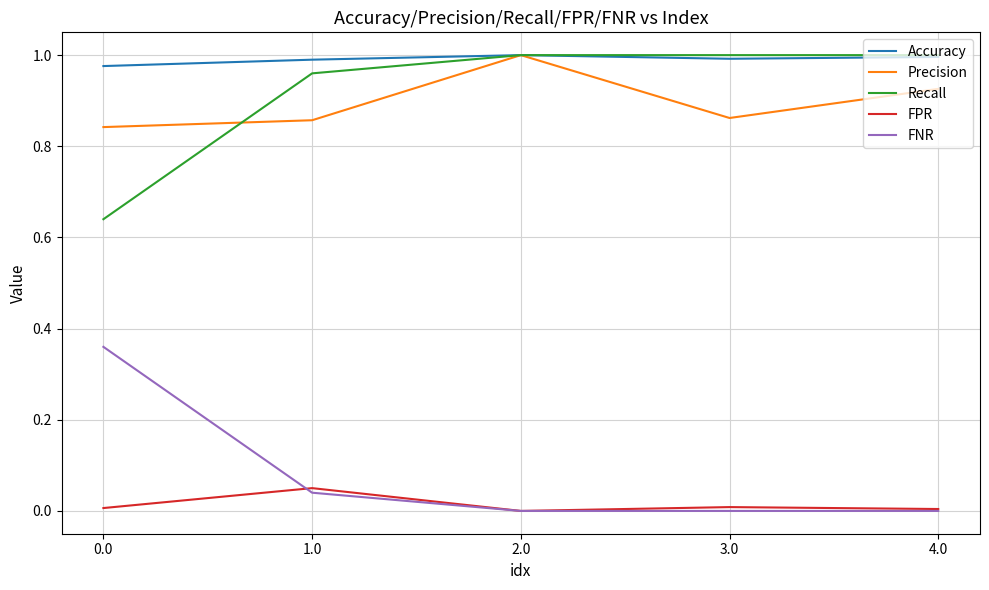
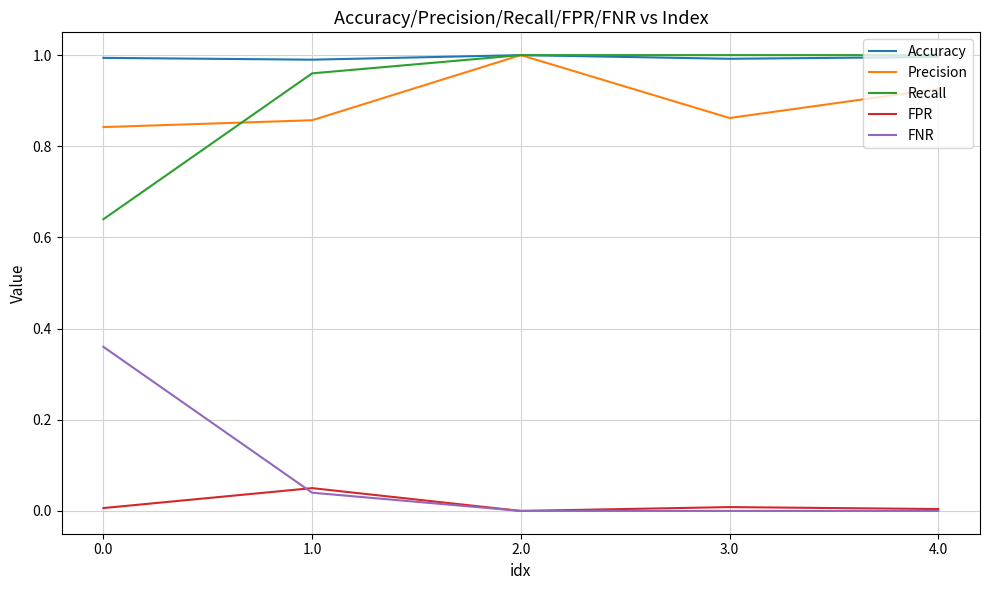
Accuracy, 0.0: 0.98 -> 0.99
